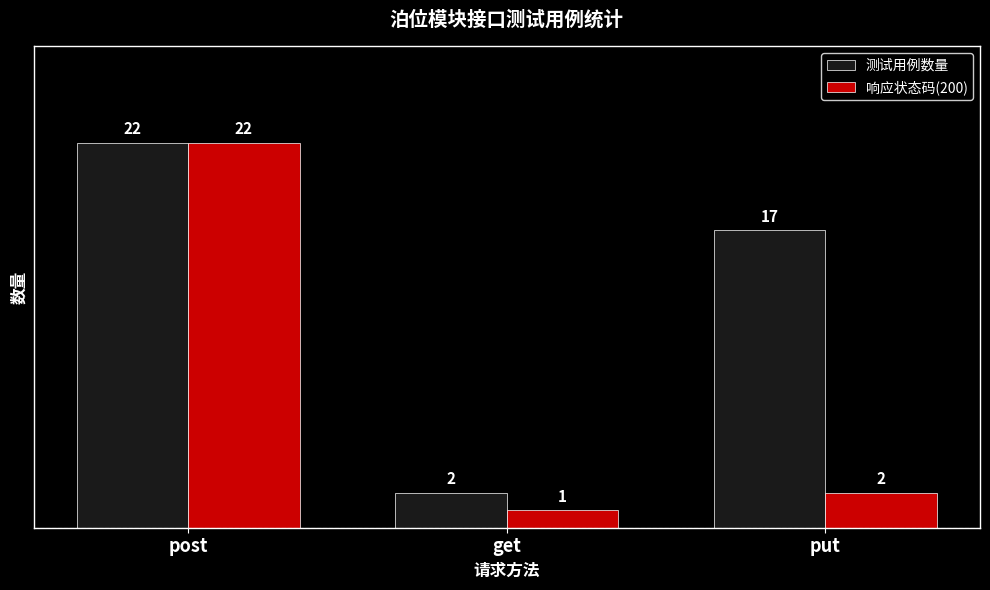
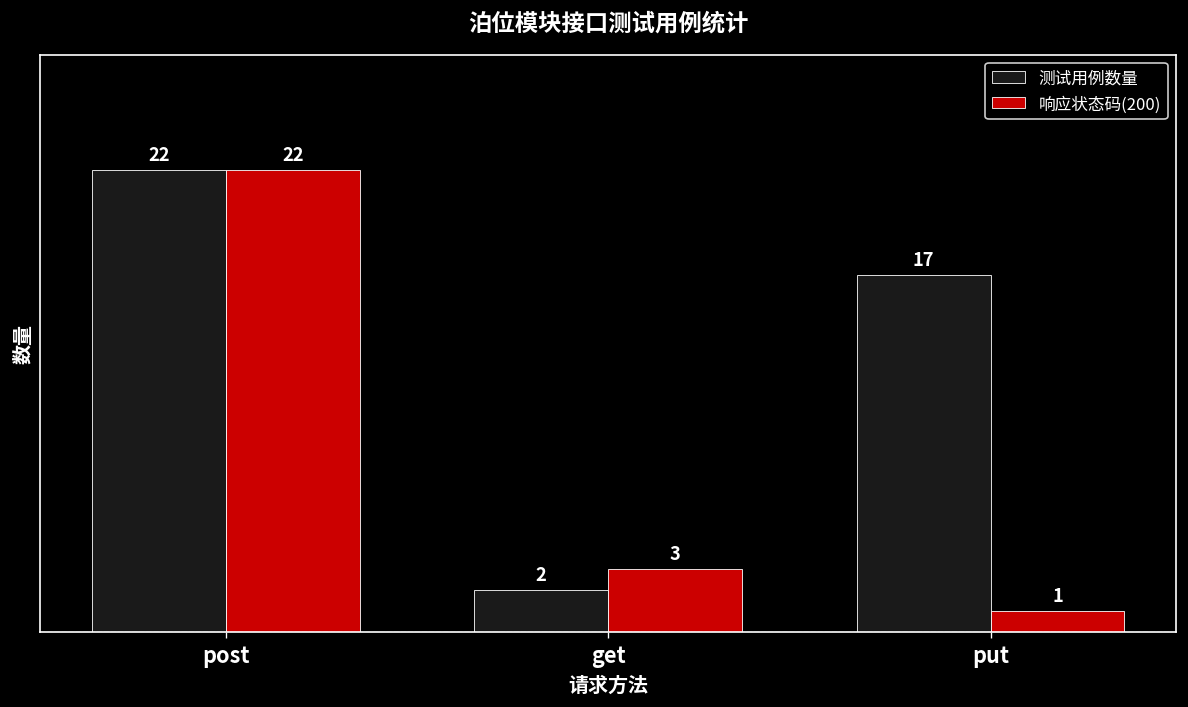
响应状态码(200), get: 1 -> 3
响应状态码(200), put: 2 -> 1
